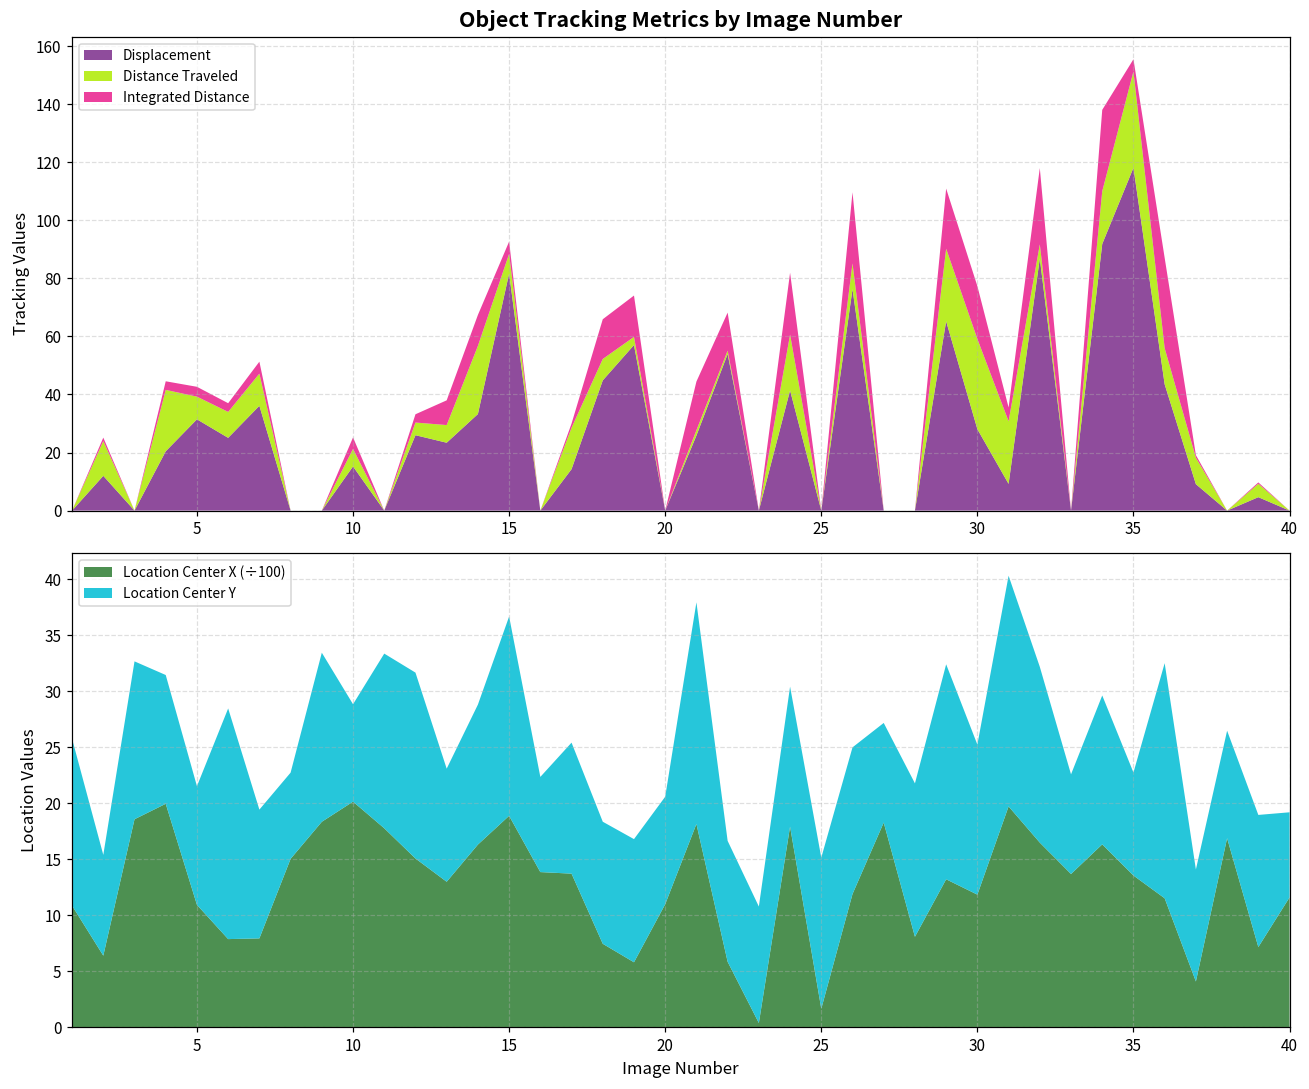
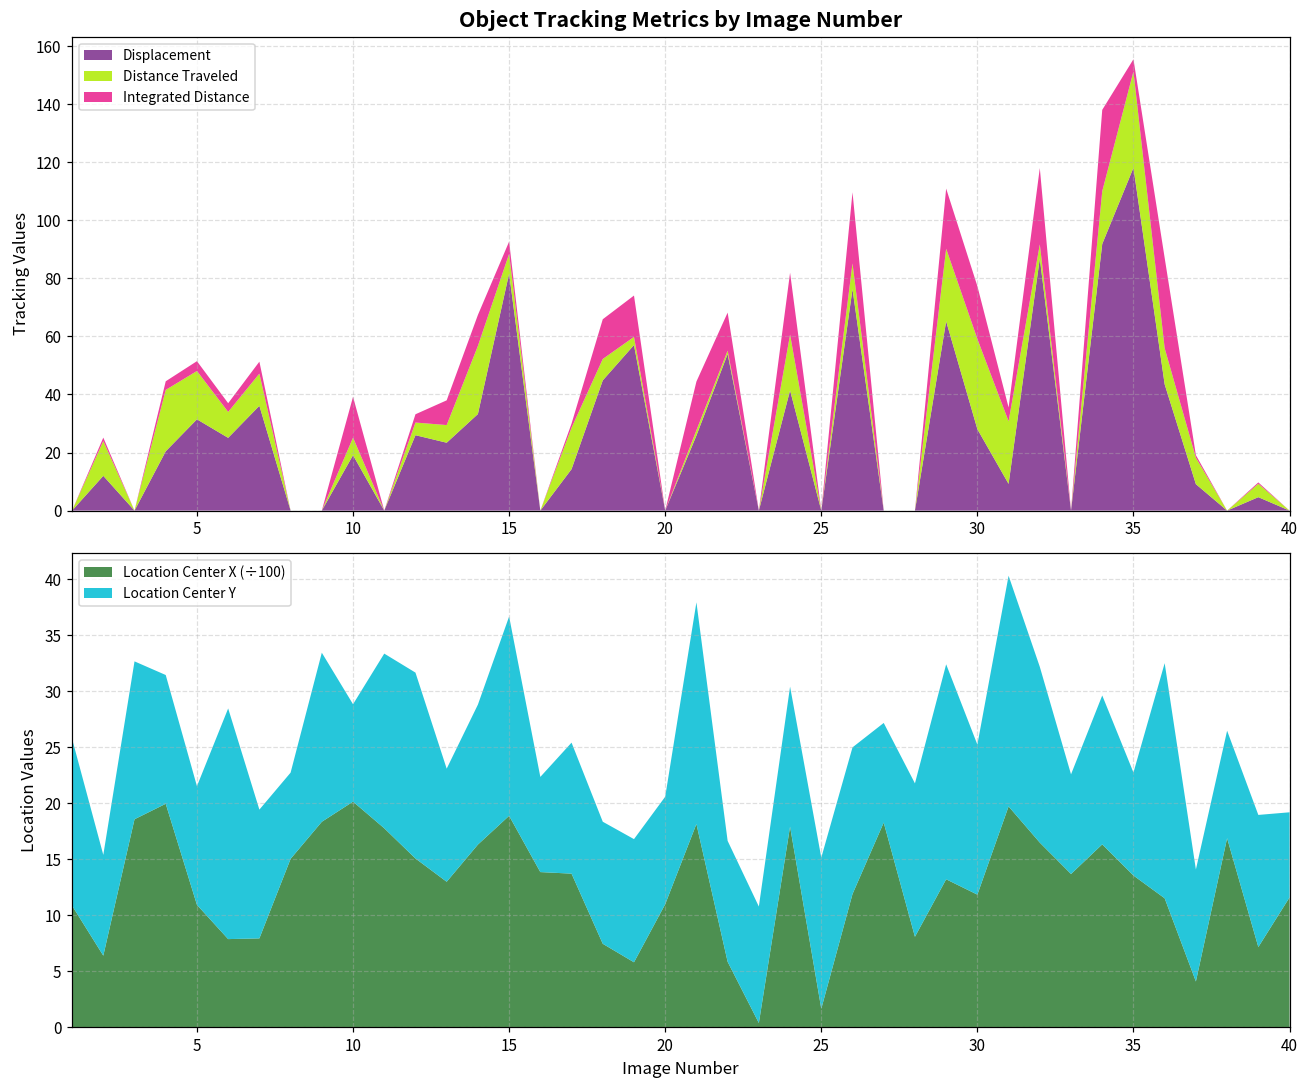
Object Tracking Metrics by Image Number, Distance Traveled, 5: 8 -> 17
Object Tracking Metrics by Image Number, Displacement, 10: 15 -> 19
Object Tracking Metrics by Image Number, Integrated Distance, 10: 4 -> 14
